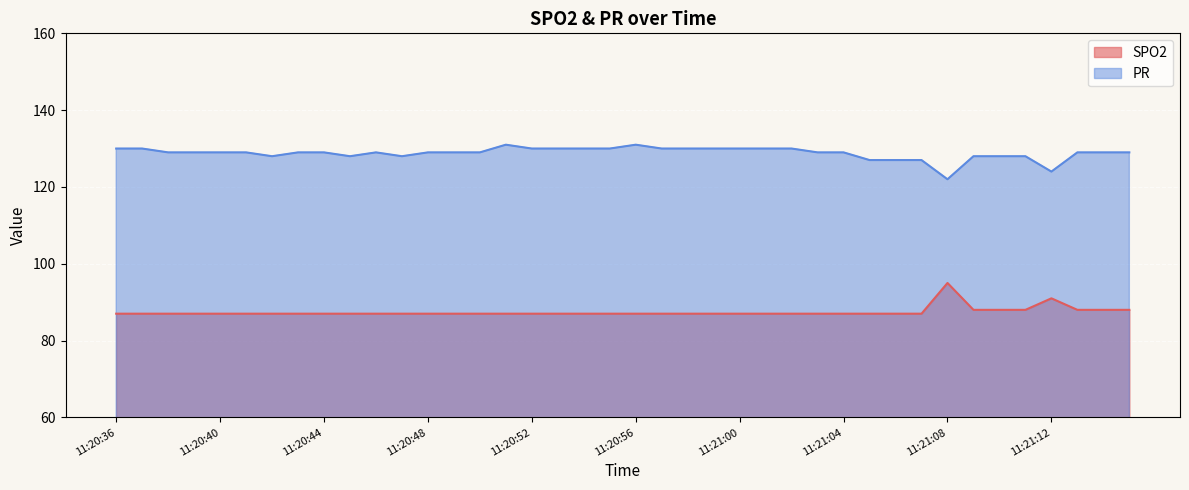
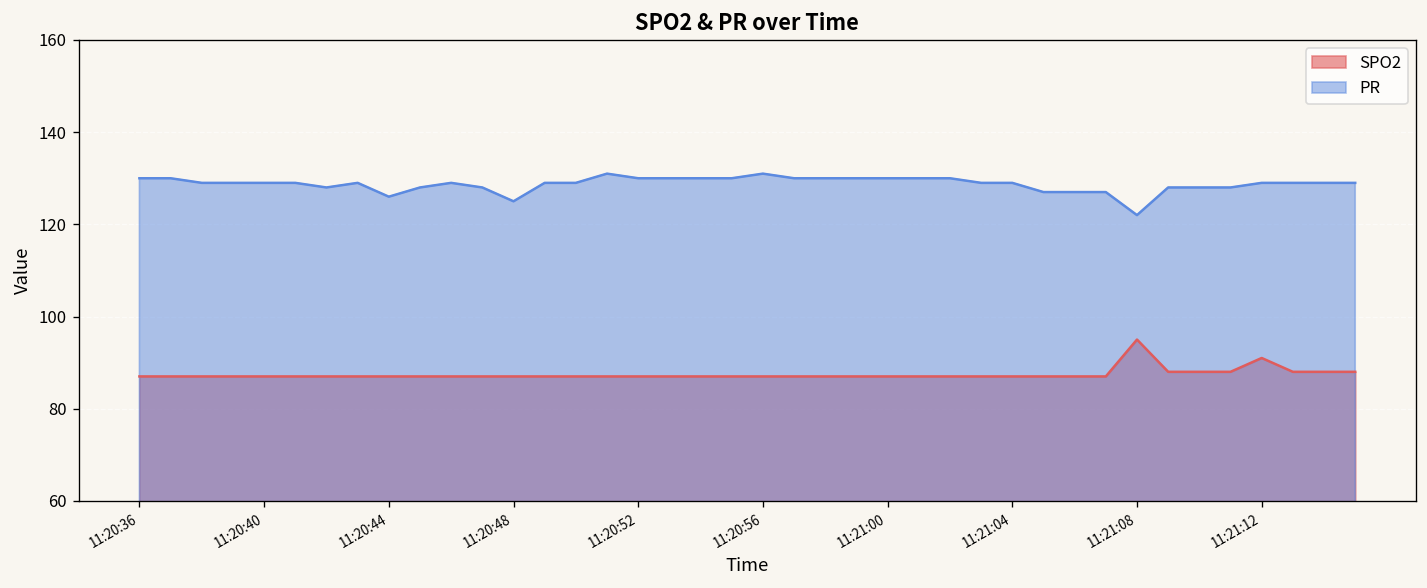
PR, 11:20:44: 129 -> 126
PR, 11:20:48: 129 -> 125
PR, 11:21:12: 124 -> 129
